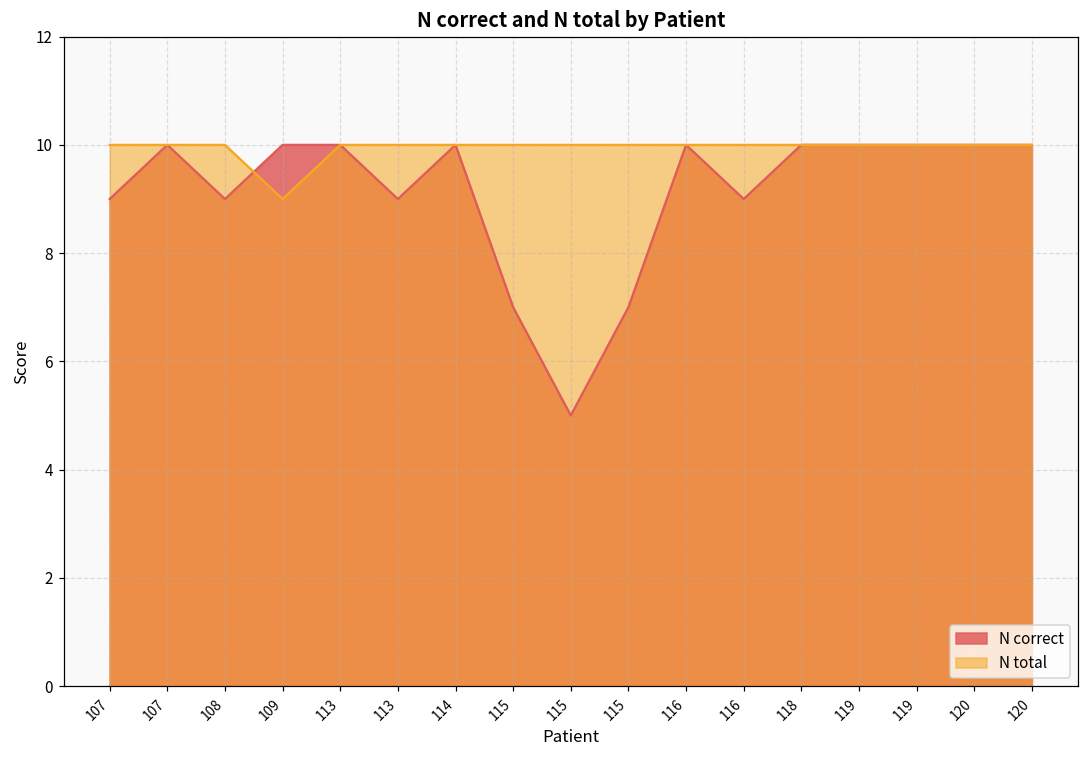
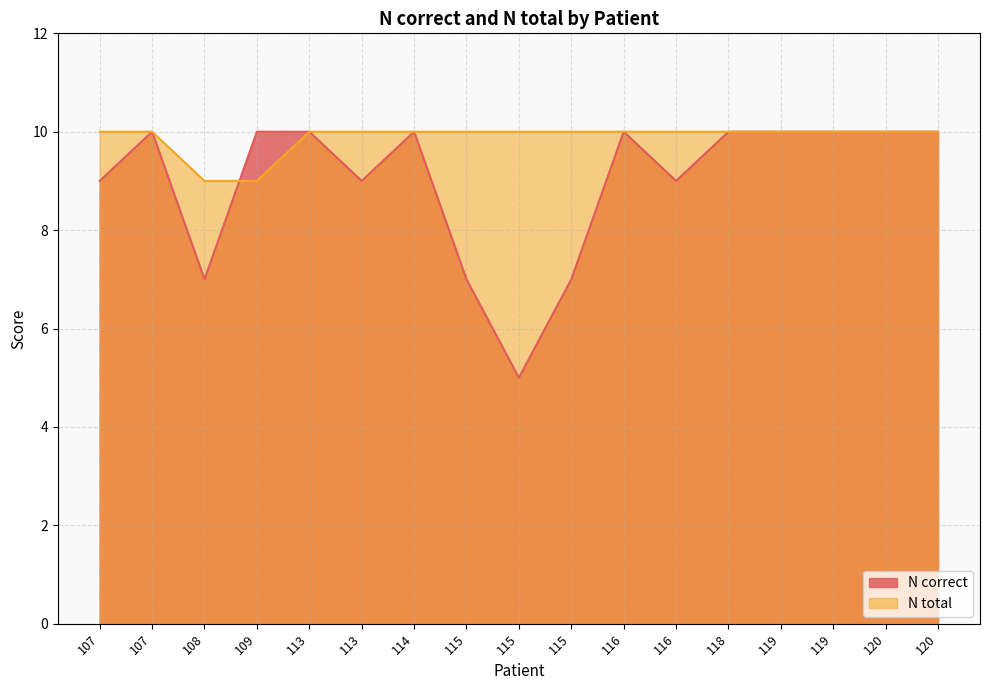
N correct, 108: 9 -> 7
N total, 108: 10 -> 9
